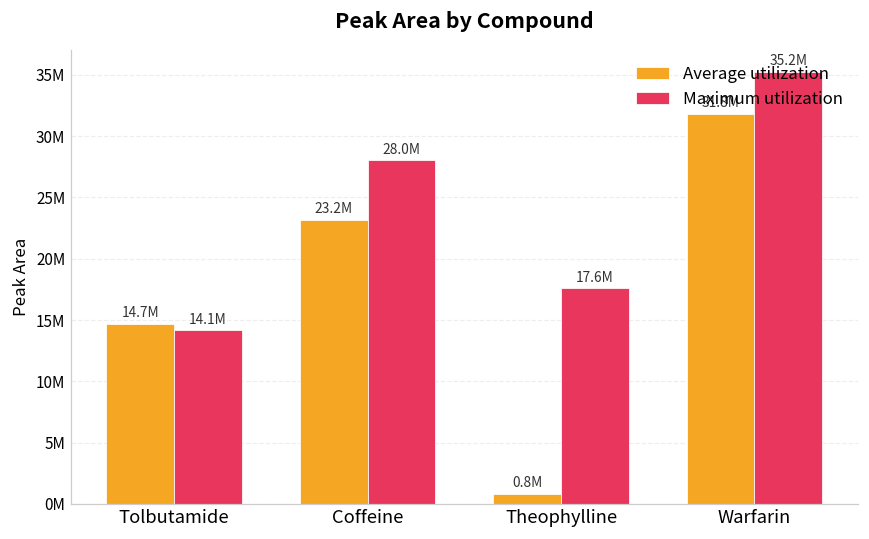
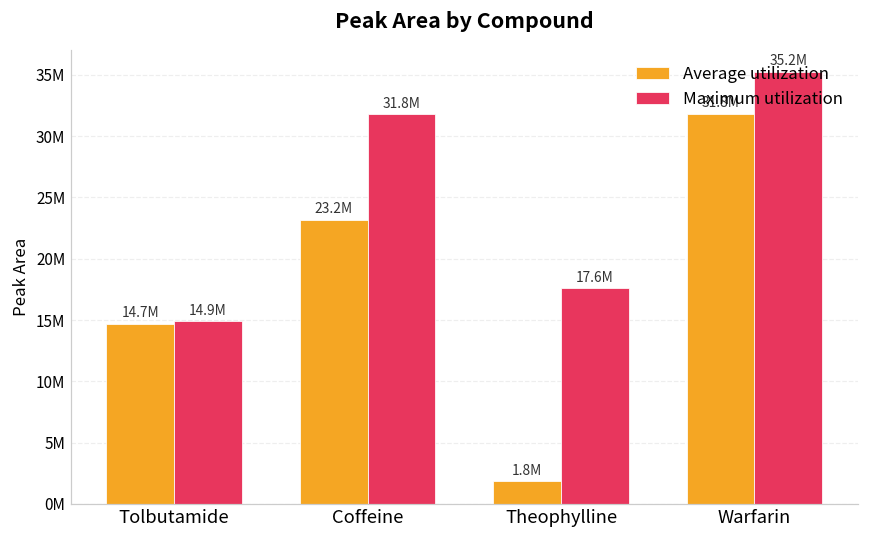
Maximum utilization, Tolbutamide: 14.1M -> 14.9M
Maximum utilization, Coffeine: 28.0M -> 31.8M
Average utilization, Theophylline: 0.8M -> 1.8M
